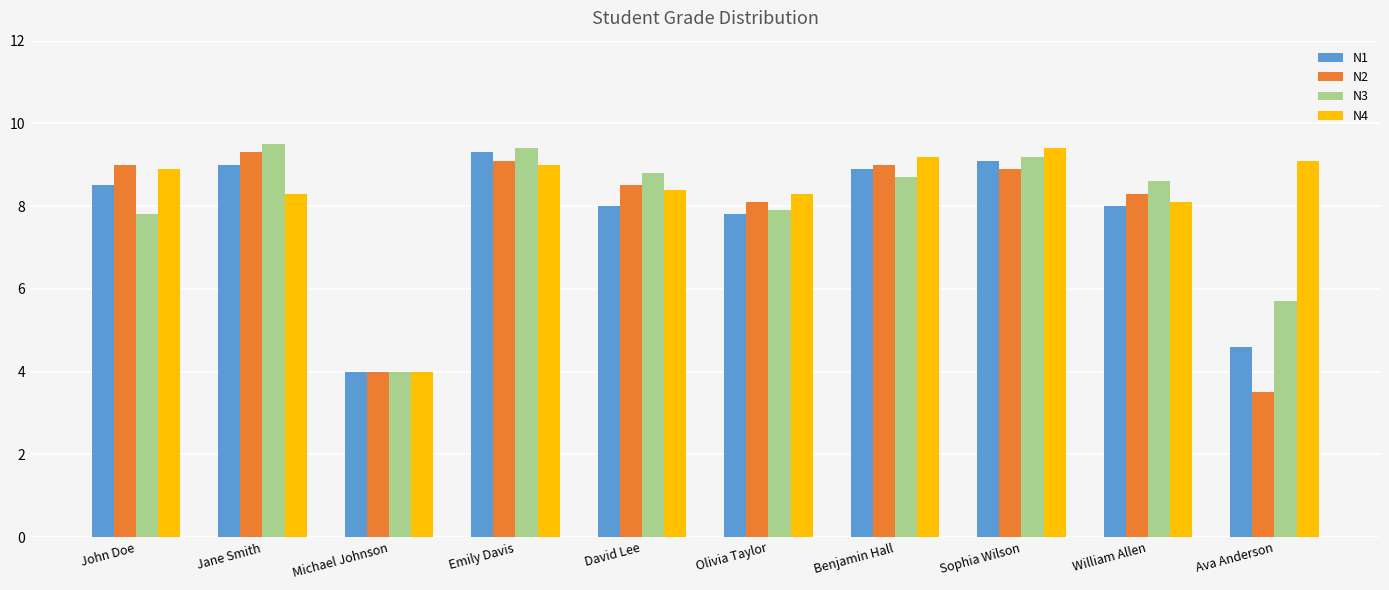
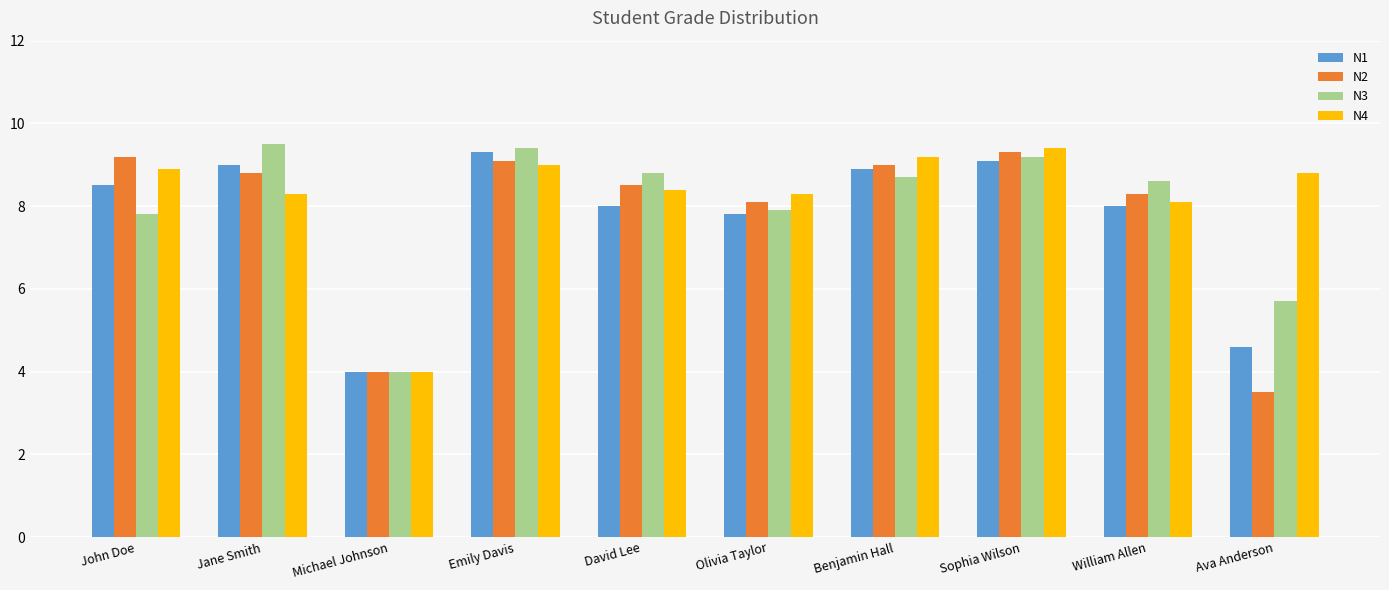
N2, John Doe: 9.0 -> 9.2
N2, Jane Smith: 9.3 -> 8.8
N2, Sophia Wilson: 8.9 -> 9.3
N4, Ava Anderson: 9.1 -> 8.8
